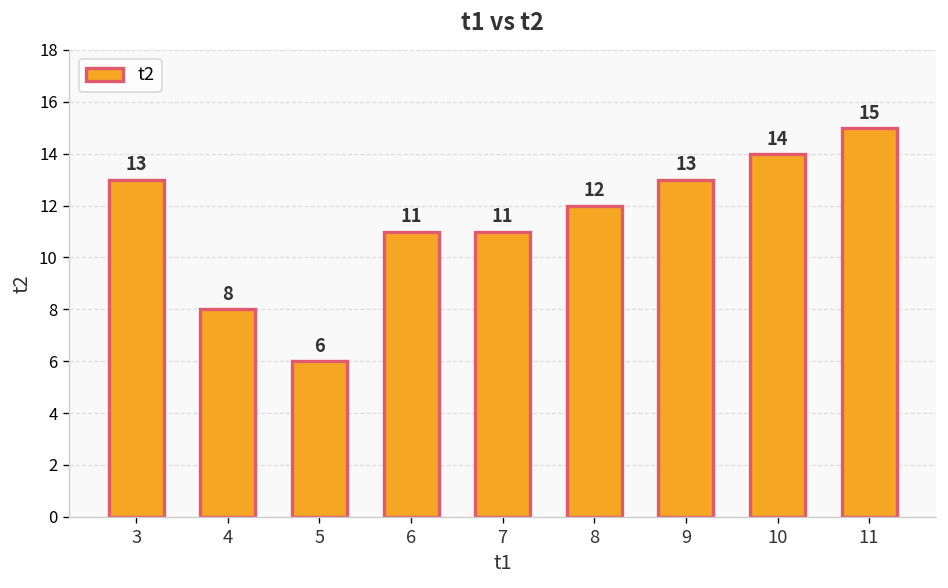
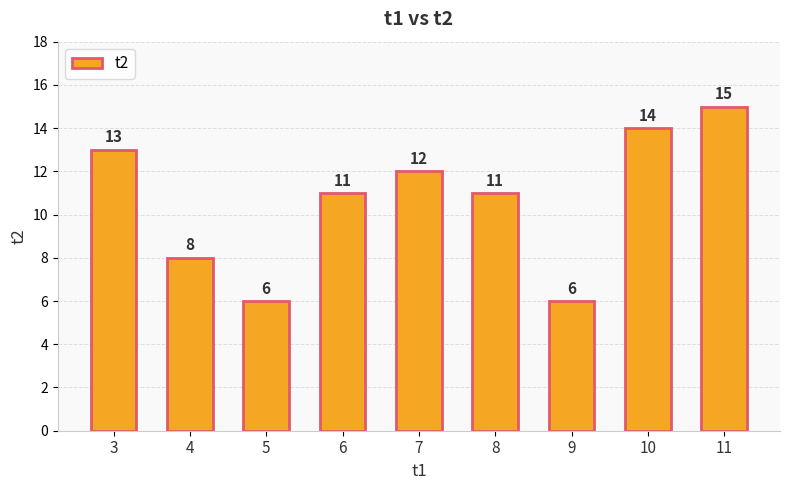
7: 11 -> 12
8: 12 -> 11
9: 13 -> 6
